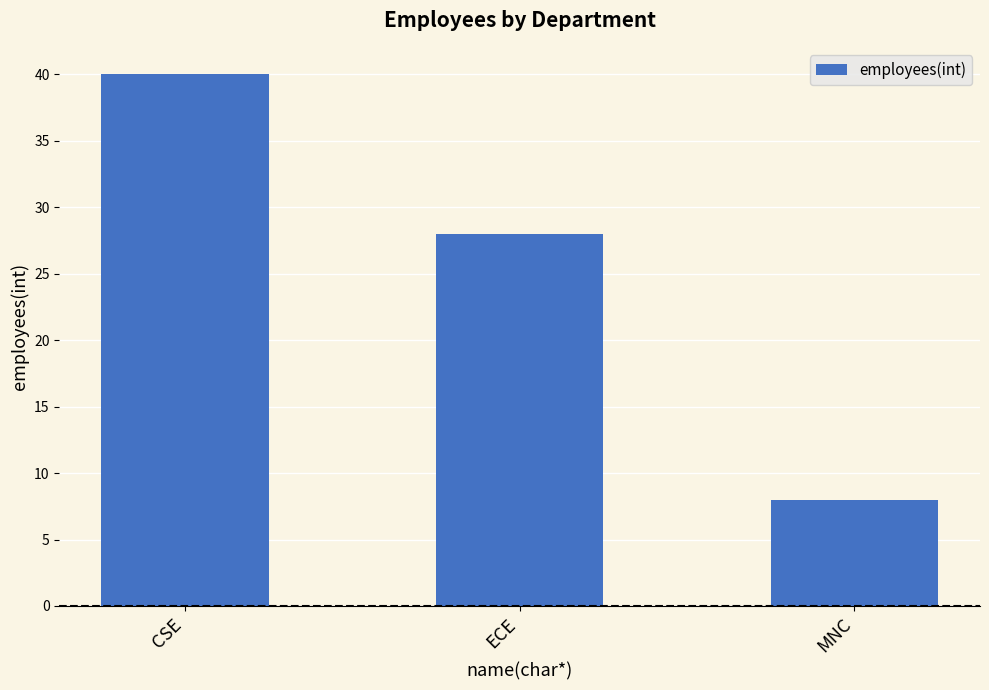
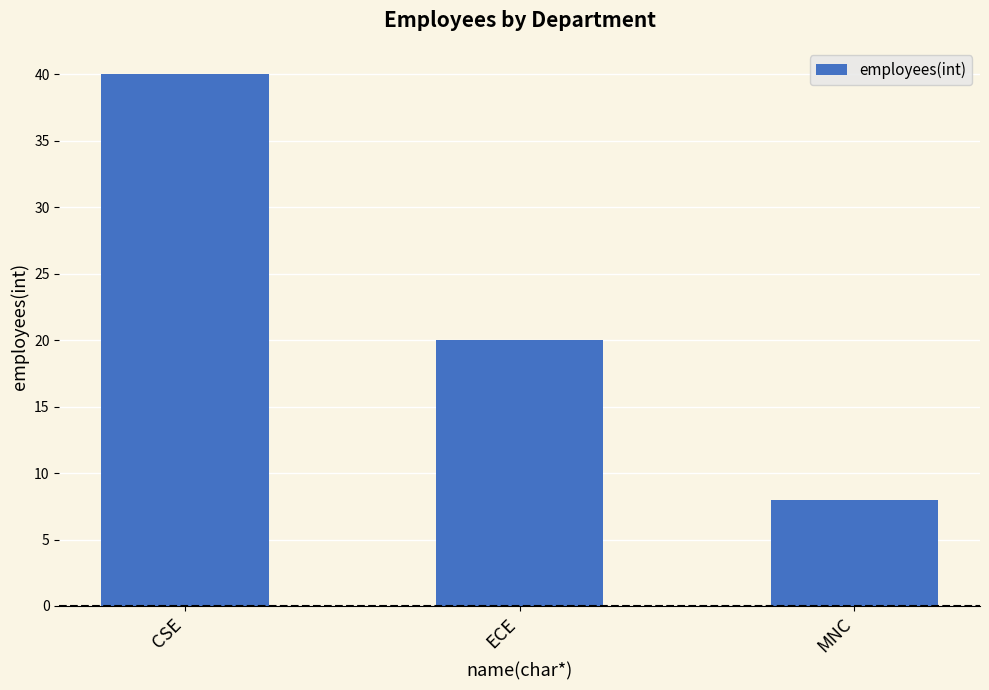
ECE: 28 -> 20
